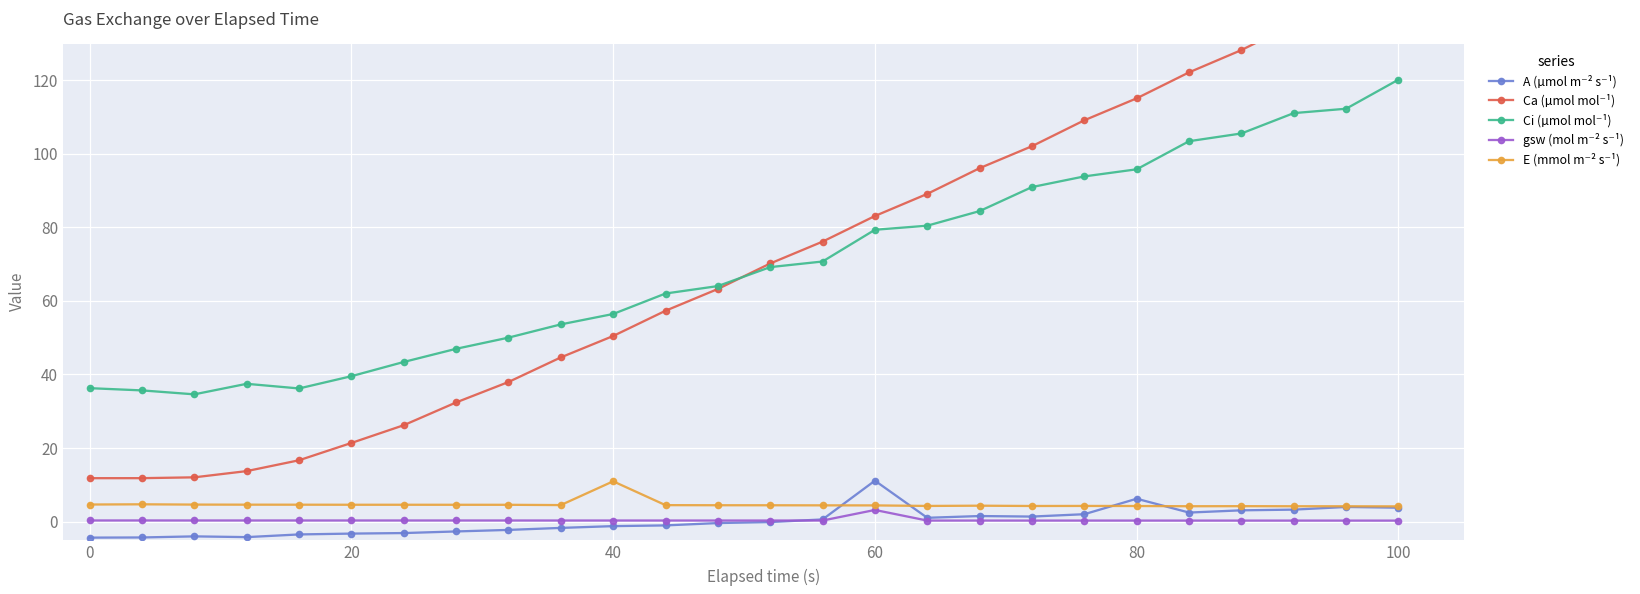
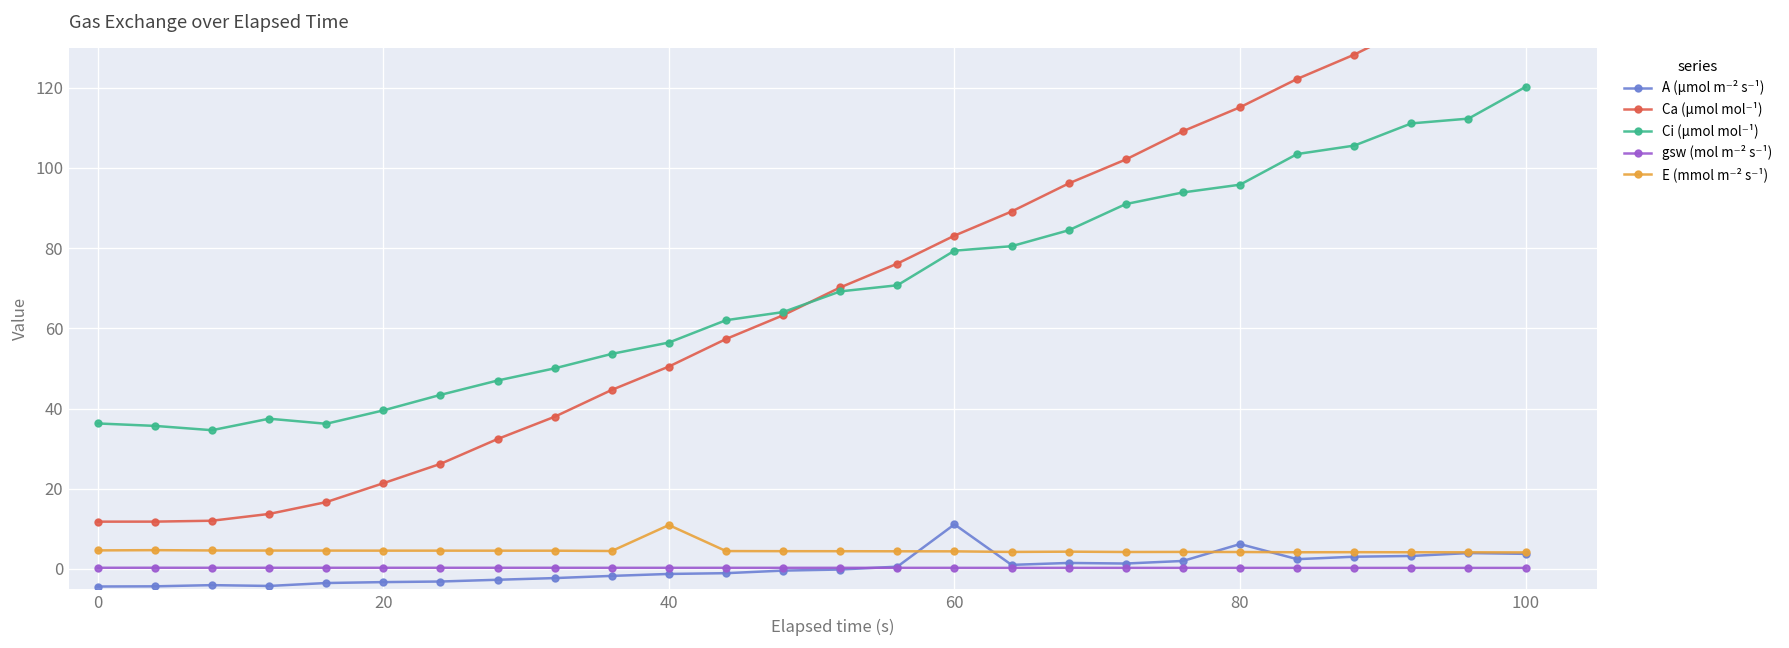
gsw (mol m⁻² s⁻¹), 60: 3 -> 0
